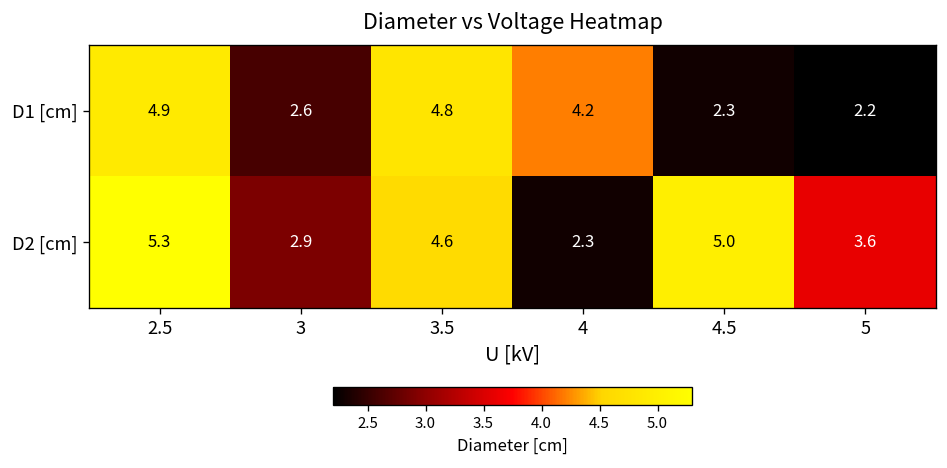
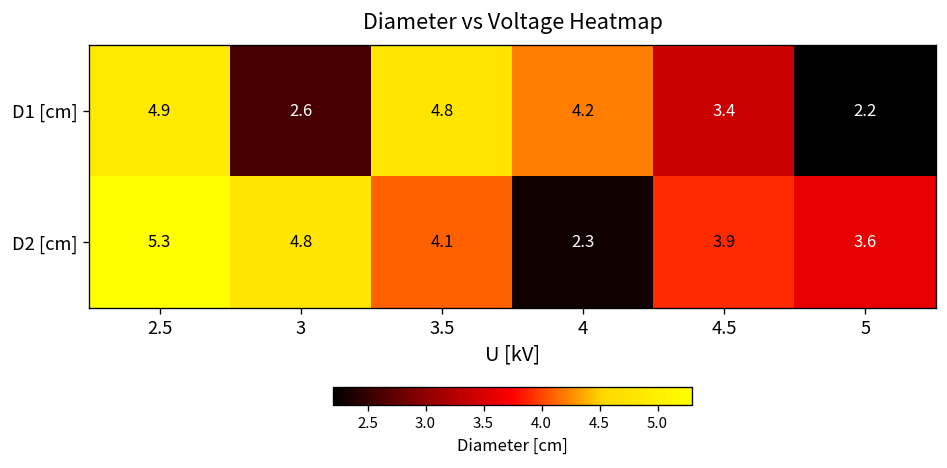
D1 [cm], 4.5: 2.3 -> 3.4
D2 [cm], 3: 2.9 -> 4.8
D2 [cm], 3.5: 4.6 -> 4.1
D2 [cm], 4.5: 5.0 -> 3.9
